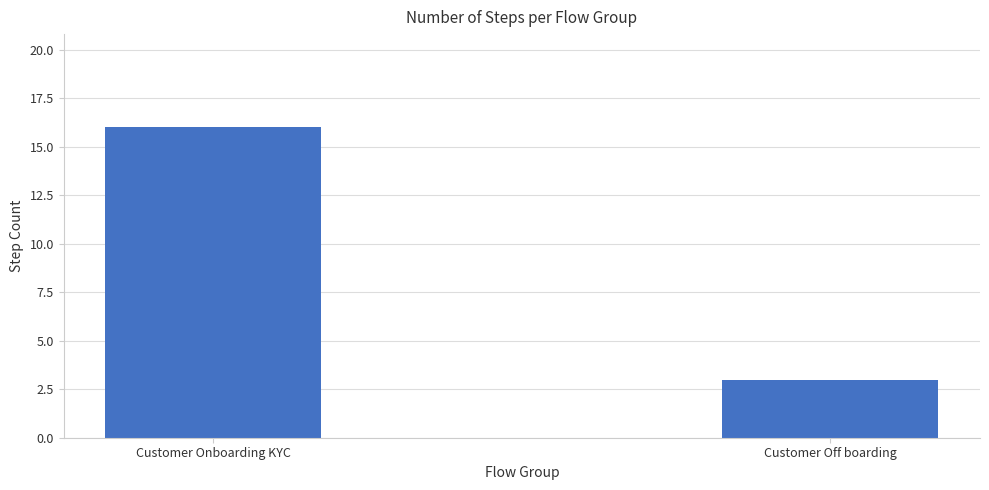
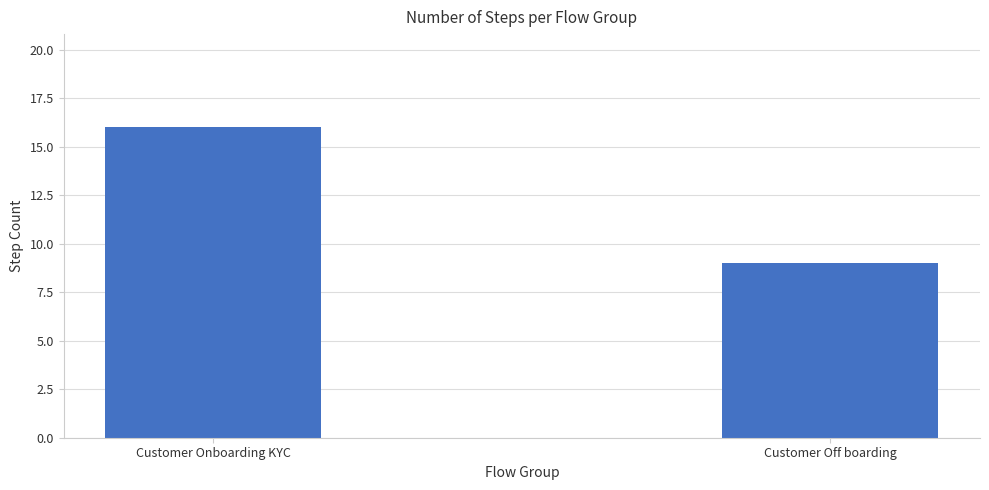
Customer Off boarding: 3 -> 9
